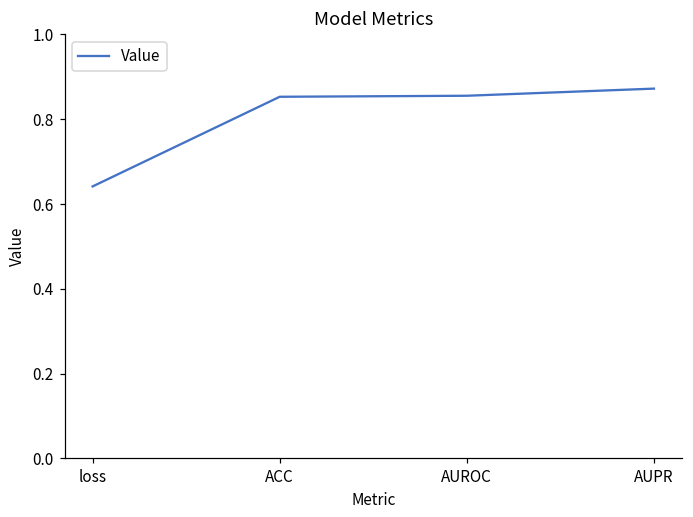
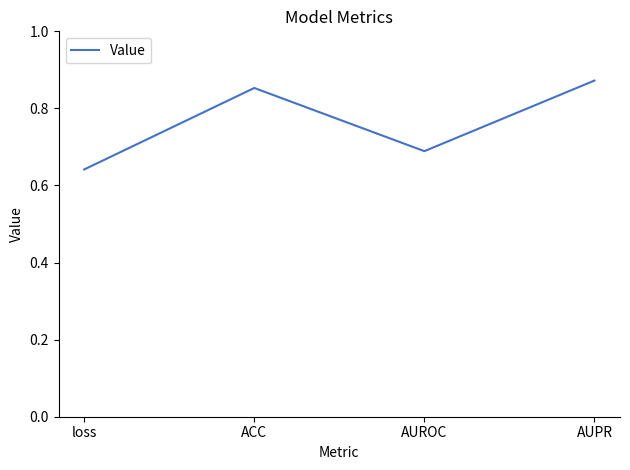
AUROC: 0.86 -> 0.69
